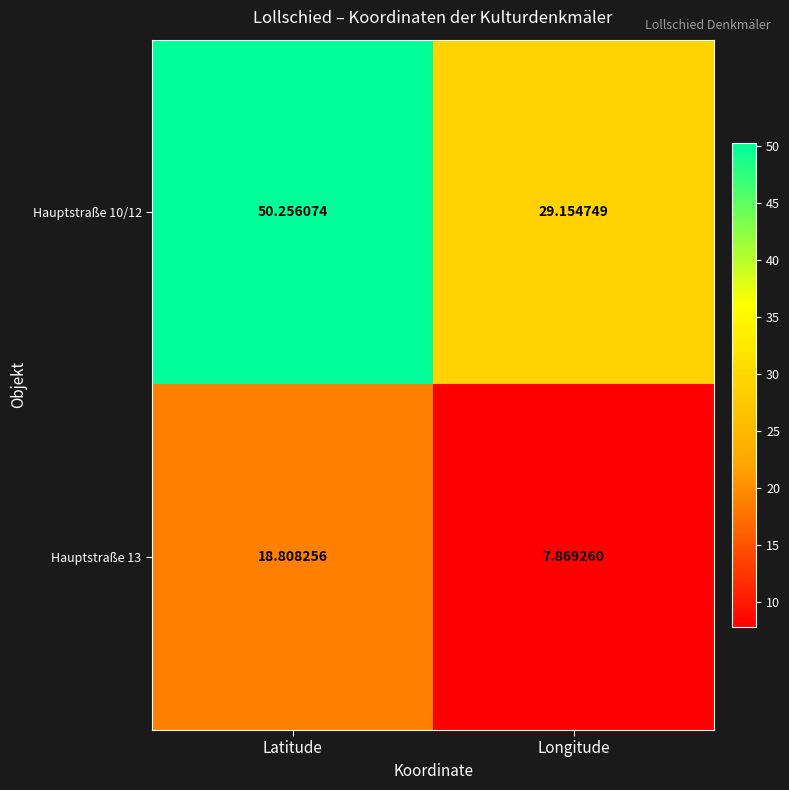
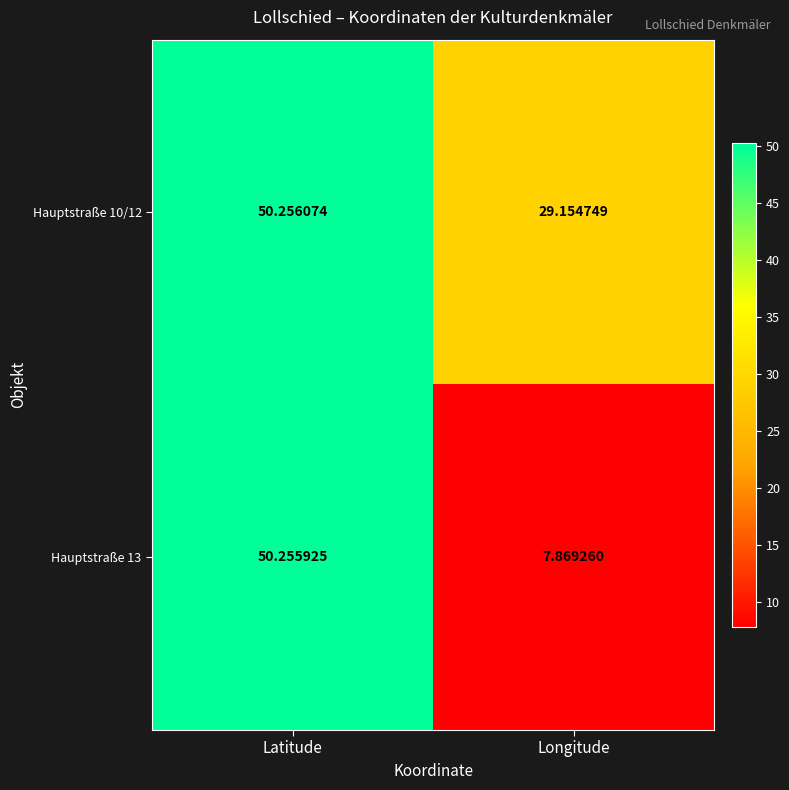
Hauptstraße 13, Latitude: 18.808256 -> 50.255925
